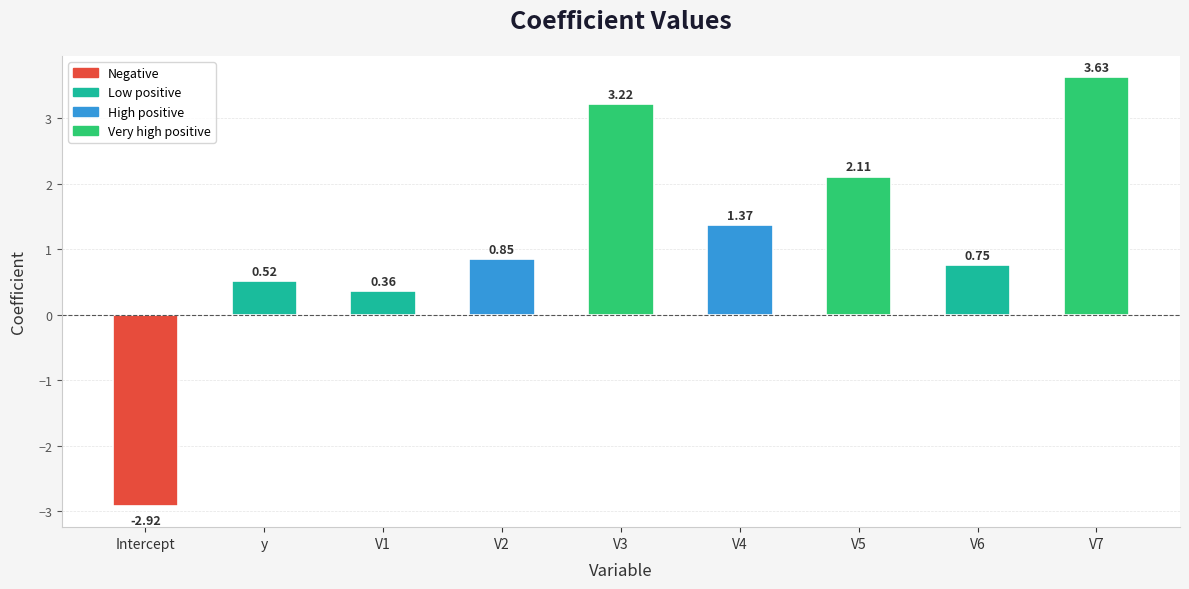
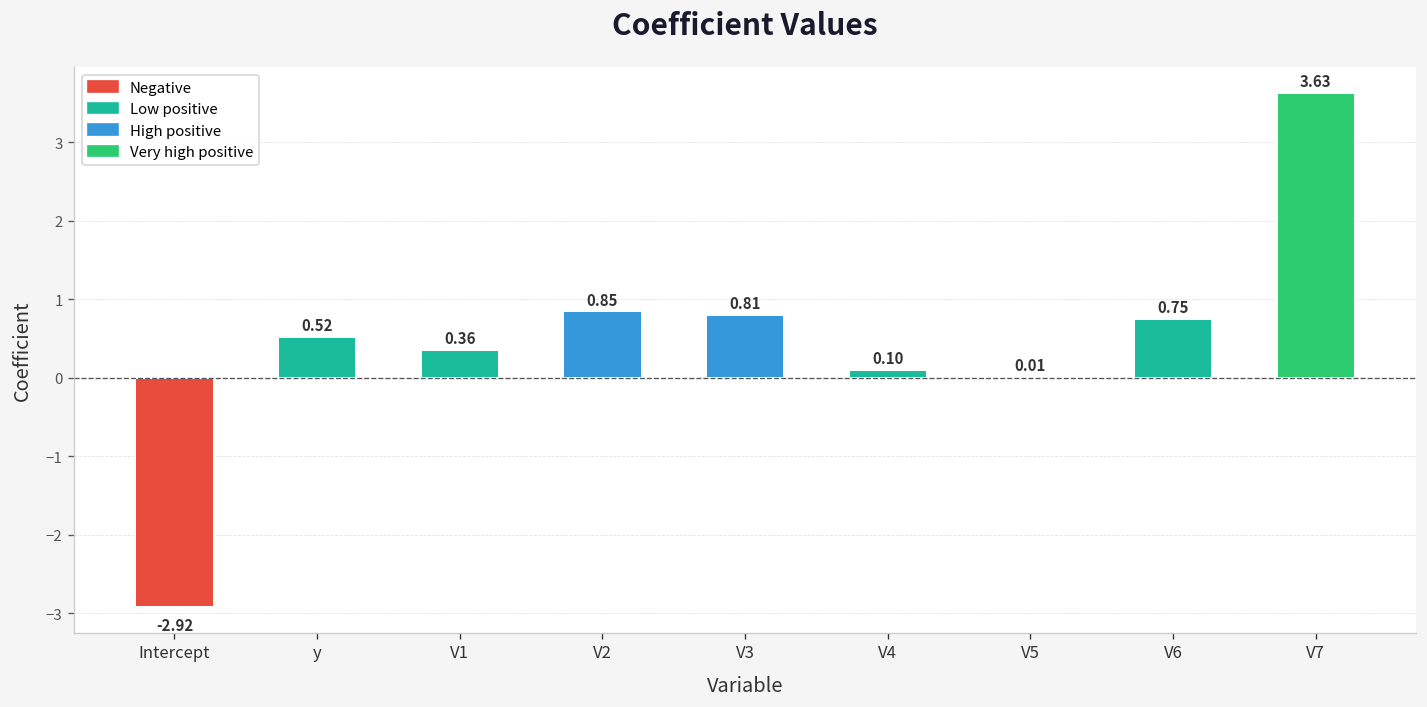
V3: 3.22 -> 0.81
V4: 1.37 -> 0.10
V5: 2.11 -> 0.01
